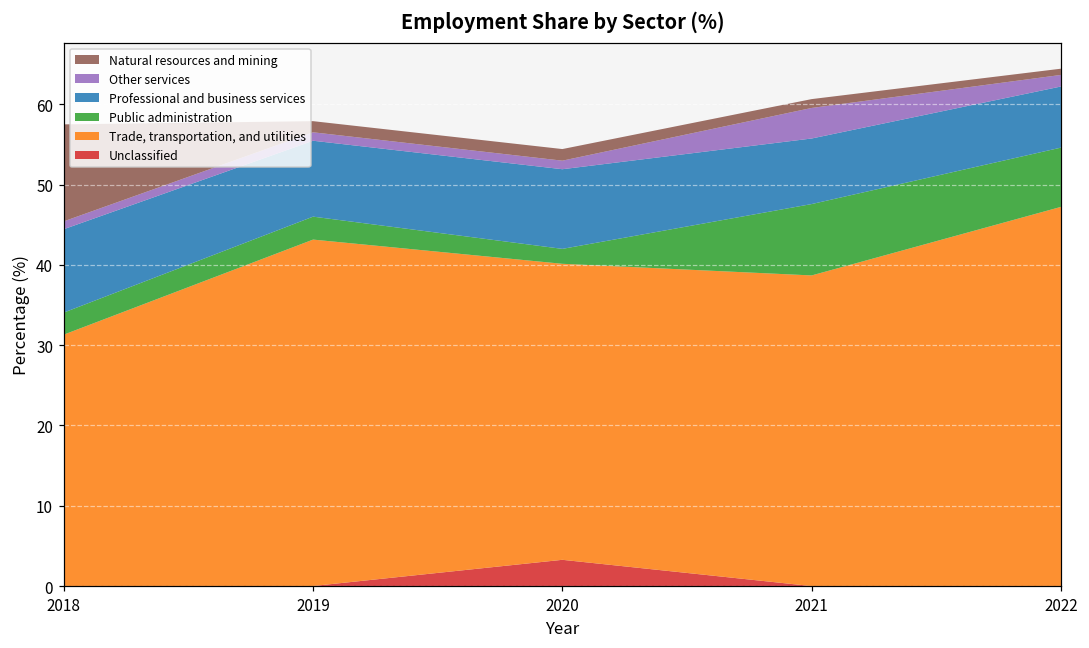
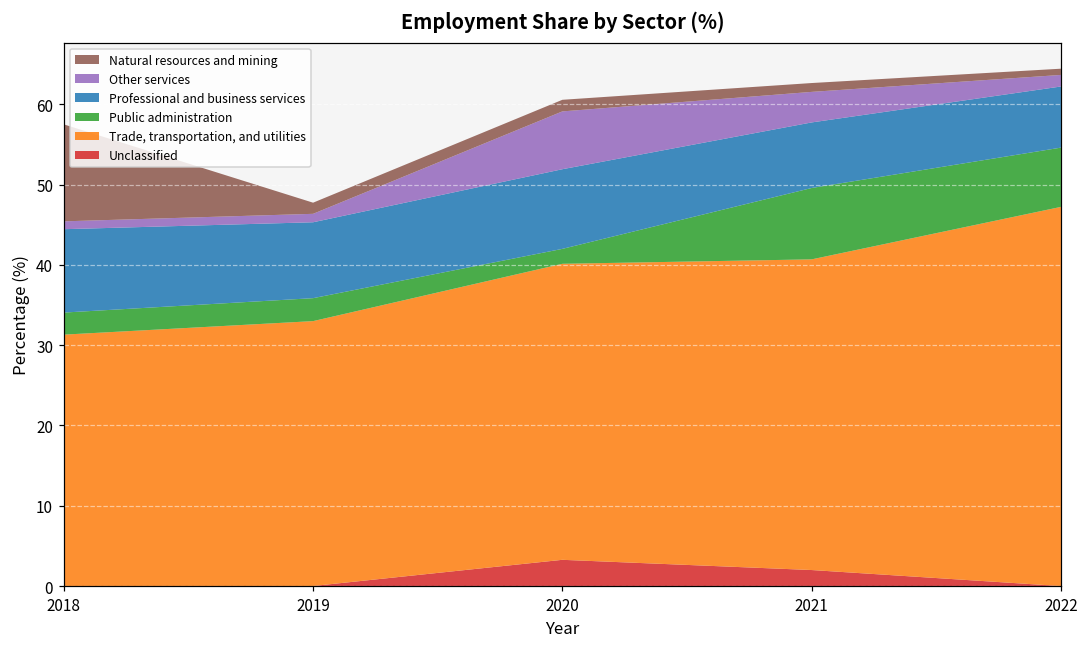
Trade, transportation, and utilities, 2019: 43 -> 33
Other services, 2020: 1 -> 7
Unclassified, 2021: 0 -> 2
